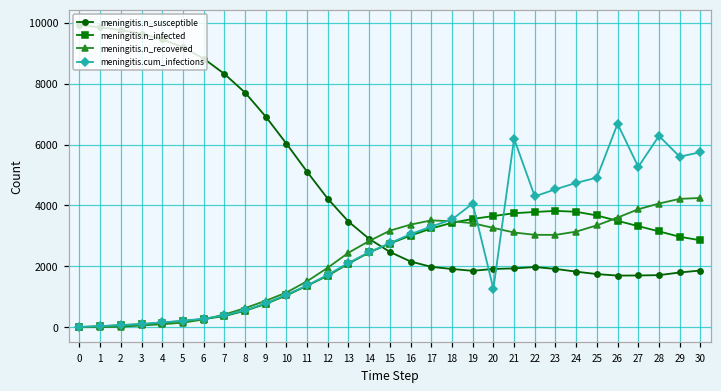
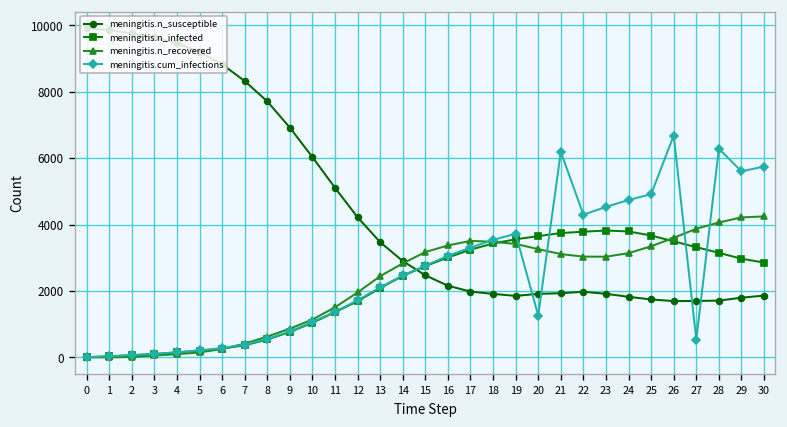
meningitis.cum_infections, 19: 4100 -> 3700
meningitis.cum_infections, 27: 5300 -> 500
